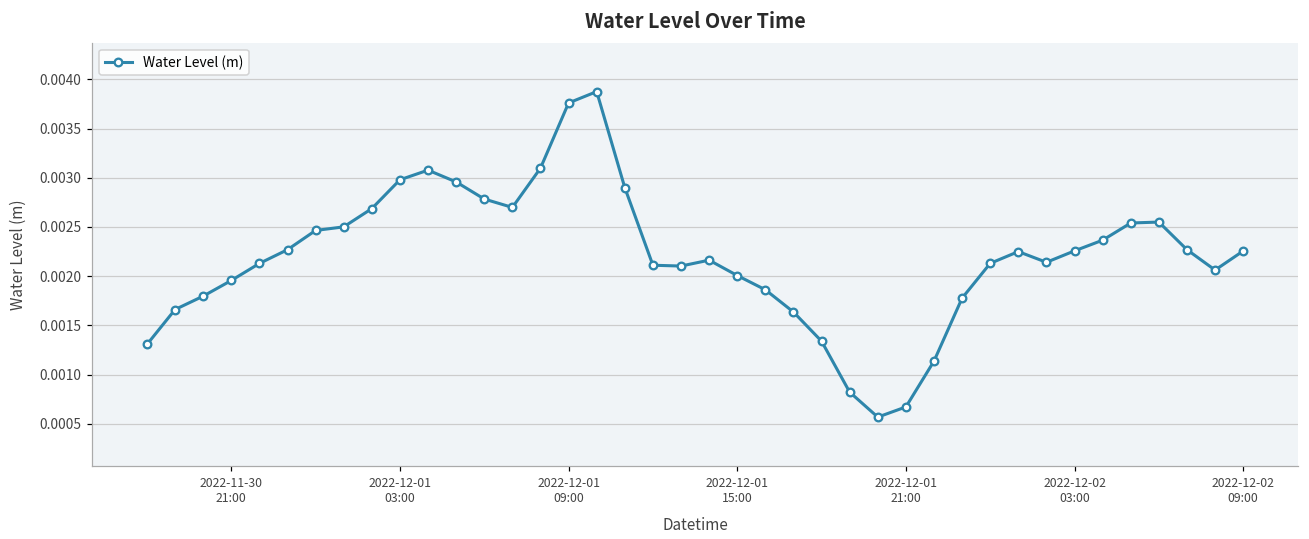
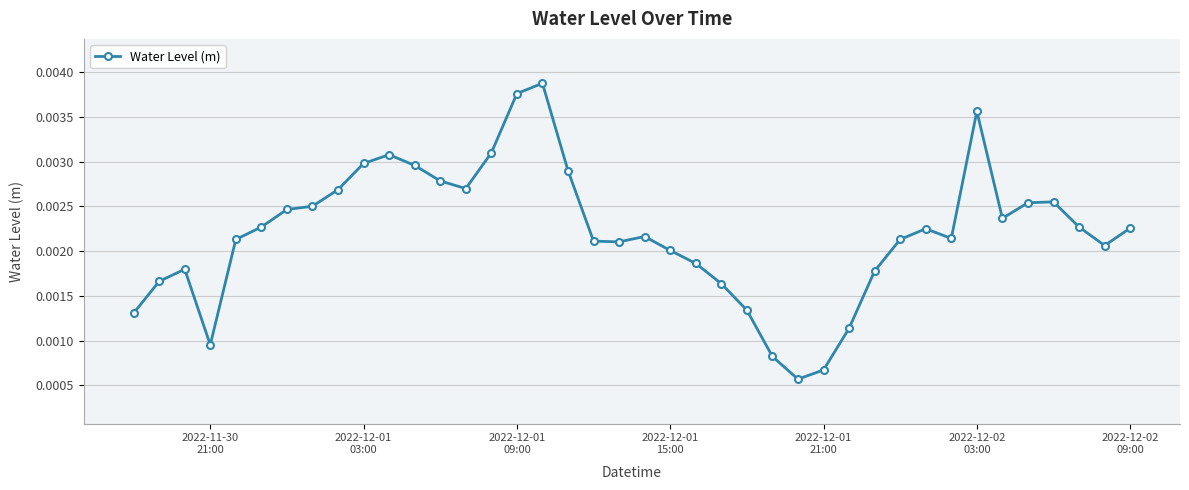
2022-11-30 21:00: 0.0020 -> 0.0010
2022-12-02 03:00: 0.0023 -> 0.0036
